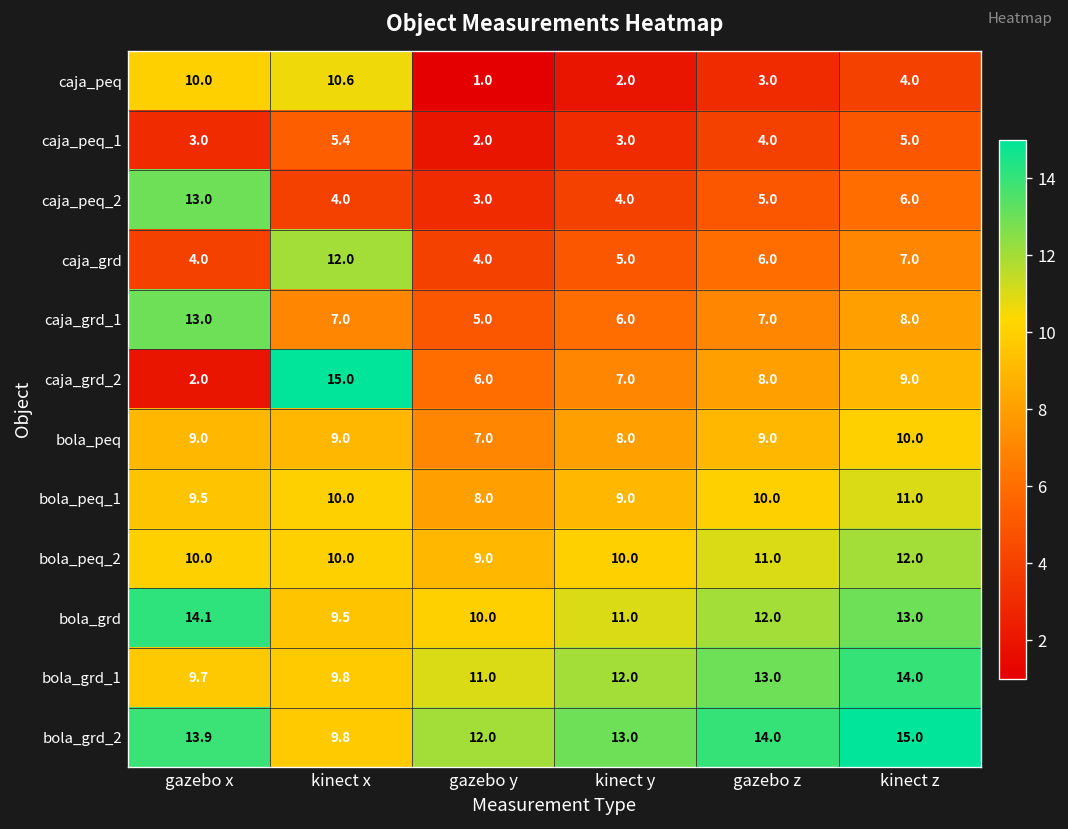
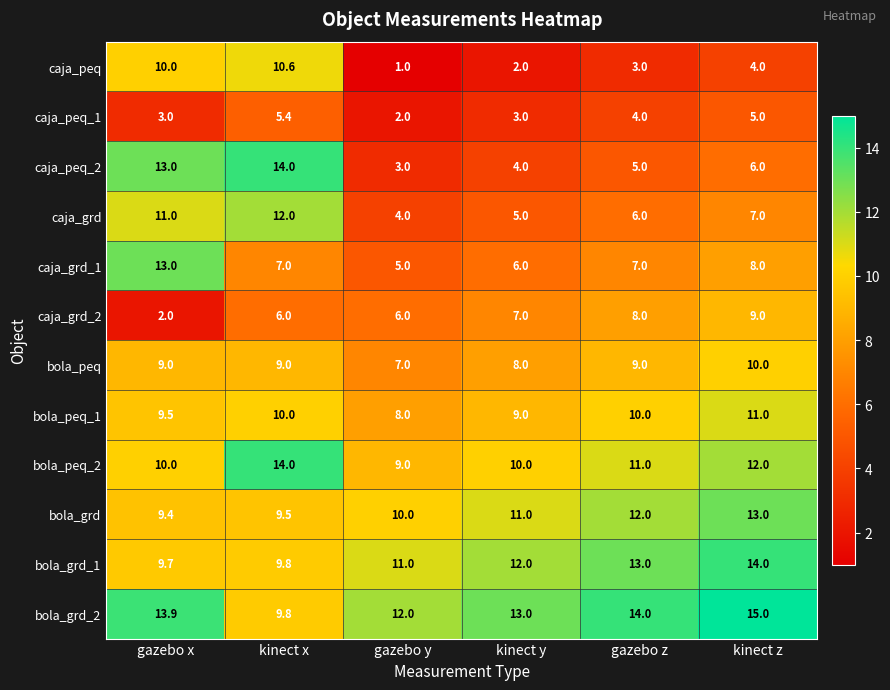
caja_peq_2, kinect x: 4.0 -> 14.0
caja_grd, gazebo x: 4.0 -> 11.0
caja_grd_2, kinect x: 15.0 -> 6.0
bola_peq_2, kinect x: 10.0 -> 14.0
bola_grd, gazebo x: 14.1 -> 9.4
